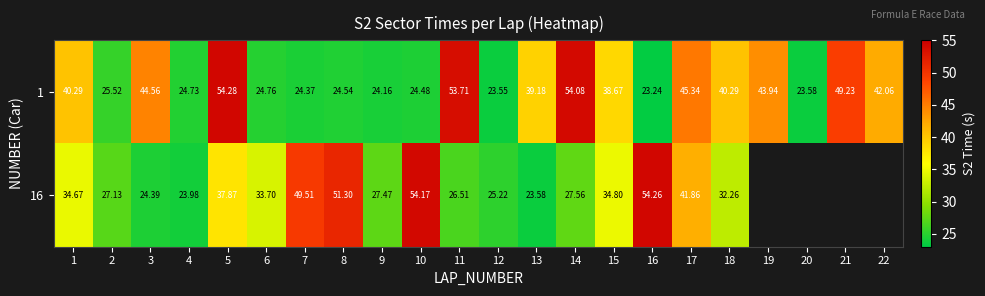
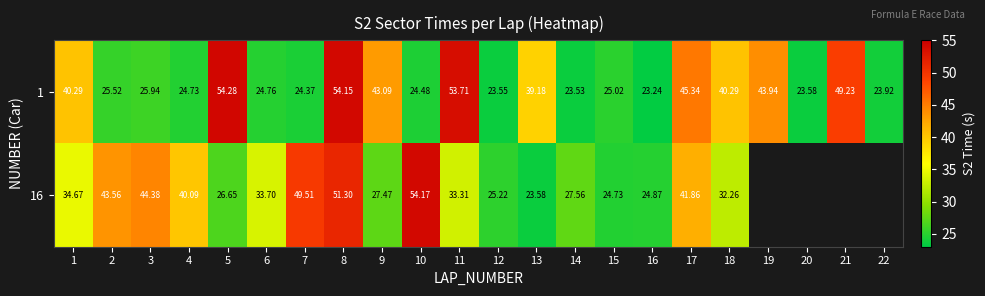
1, 3: 44.56 -> 25.94
1, 8: 24.54 -> 54.15
1, 9: 24.16 -> 43.09
1, 14: 54.08 -> 23.53
1, 15: 38.67 -> 25.02
1, 22: 42.06 -> 23.92
16, 2: 27.13 -> 43.56
16, 3: 24.39 -> 44.38
16, 4: 23.98 -> 40.09
16, 5: 37.87 -> 26.65
16, 11: 26.51 -> 33.31
16, 15: 34.80 -> 24.73
16, 16: 54.26 -> 24.87
